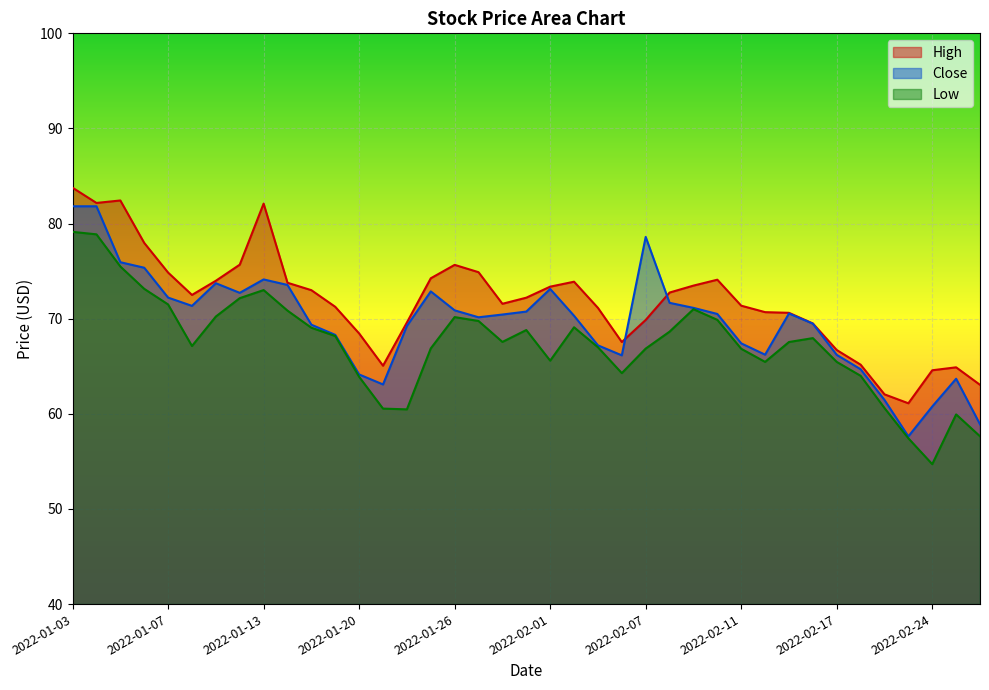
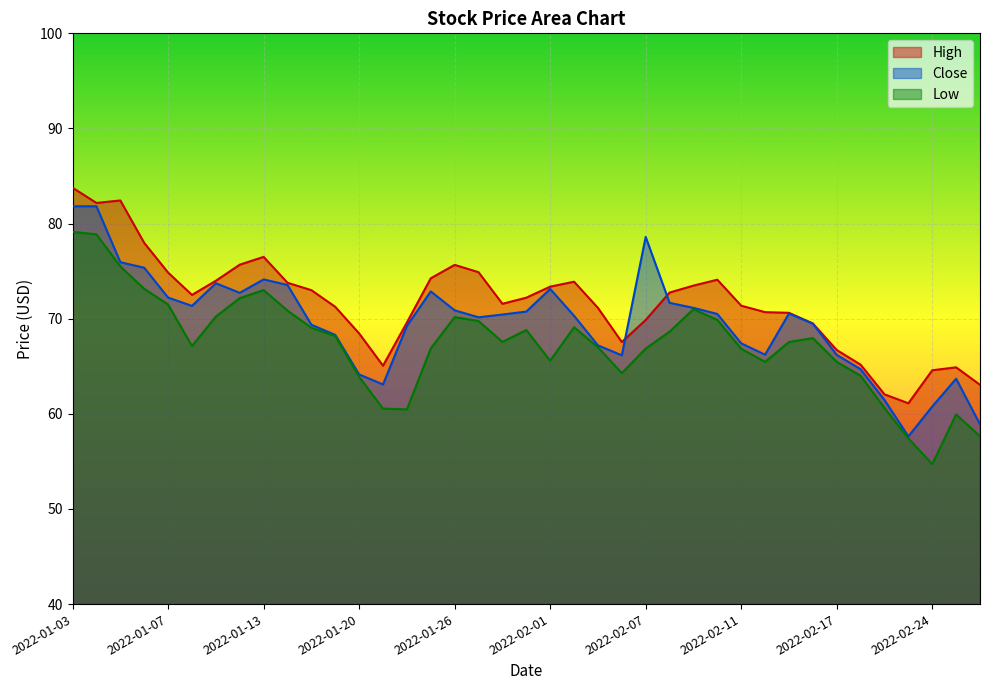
High, 2022-01-13: 82 -> 77
